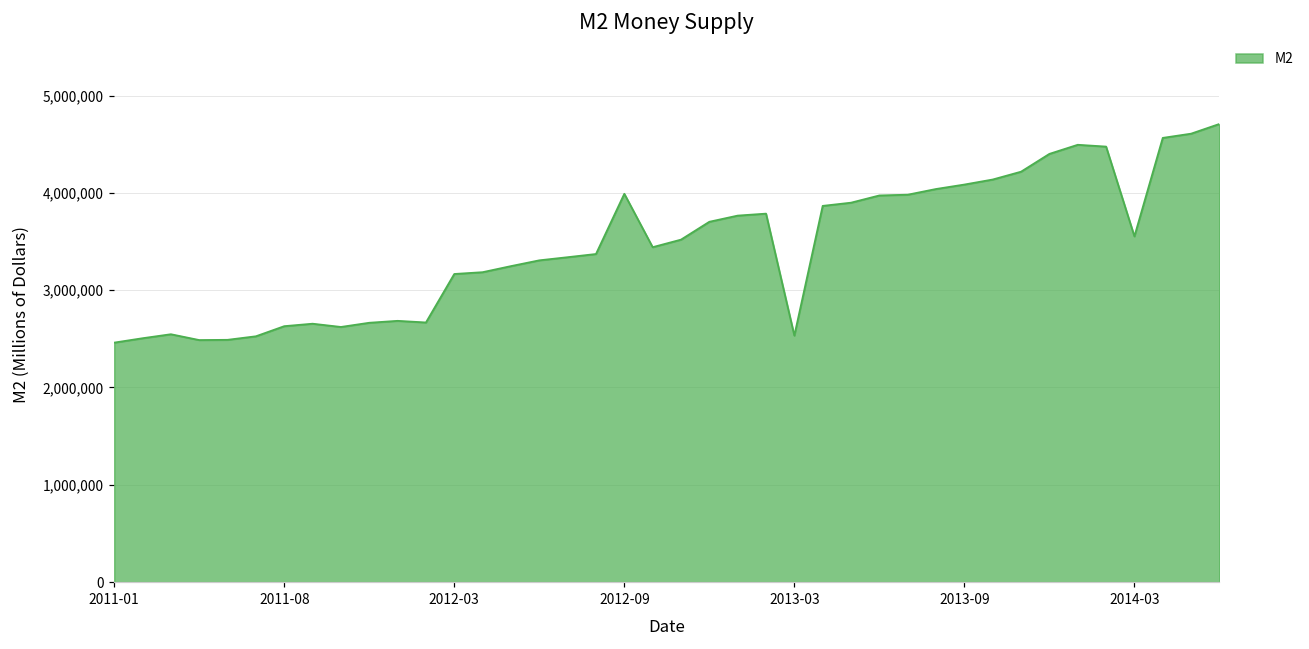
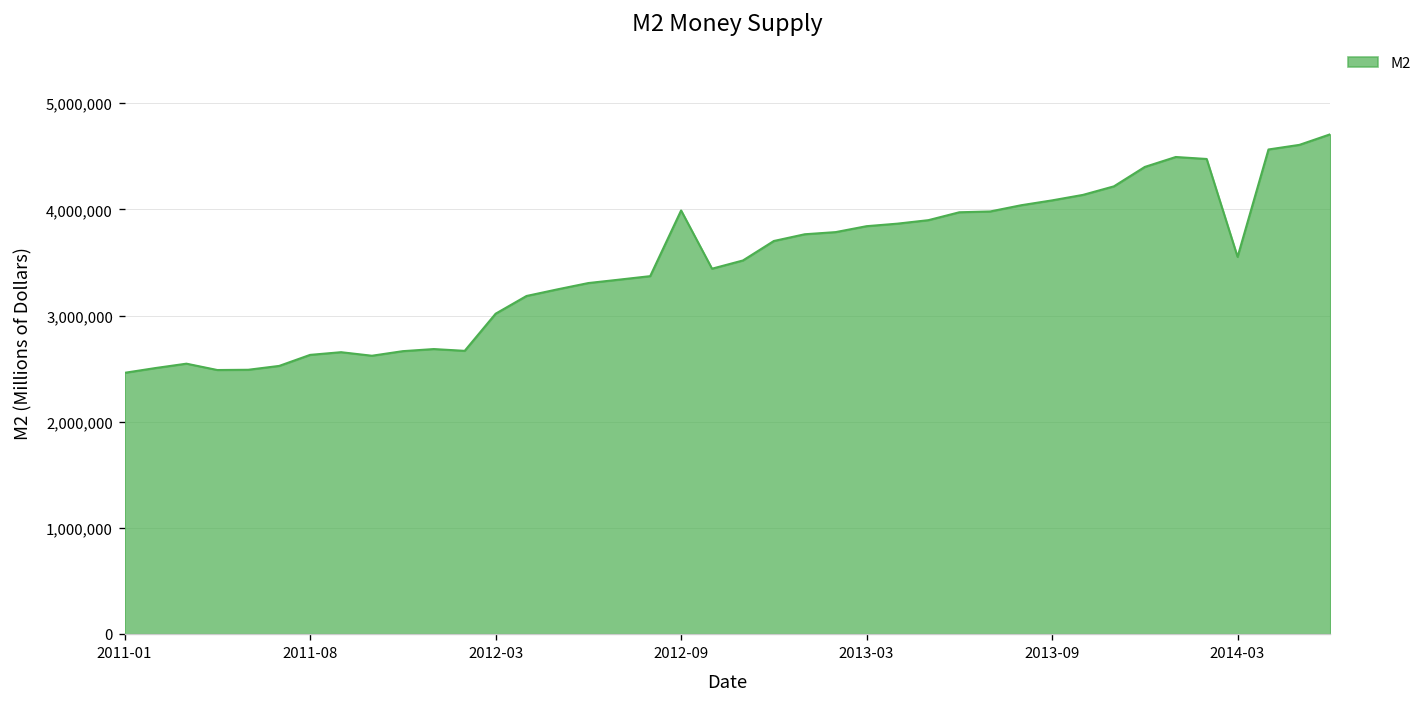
2012-03: 3,200,000 -> 3,000,000
2013-03: 2,500,000 -> 3,800,000
